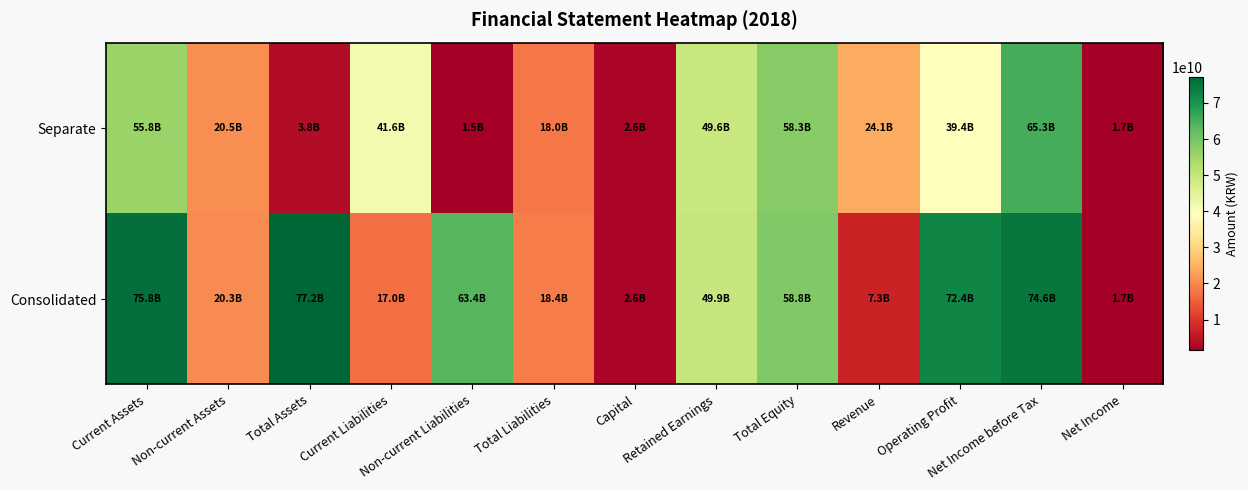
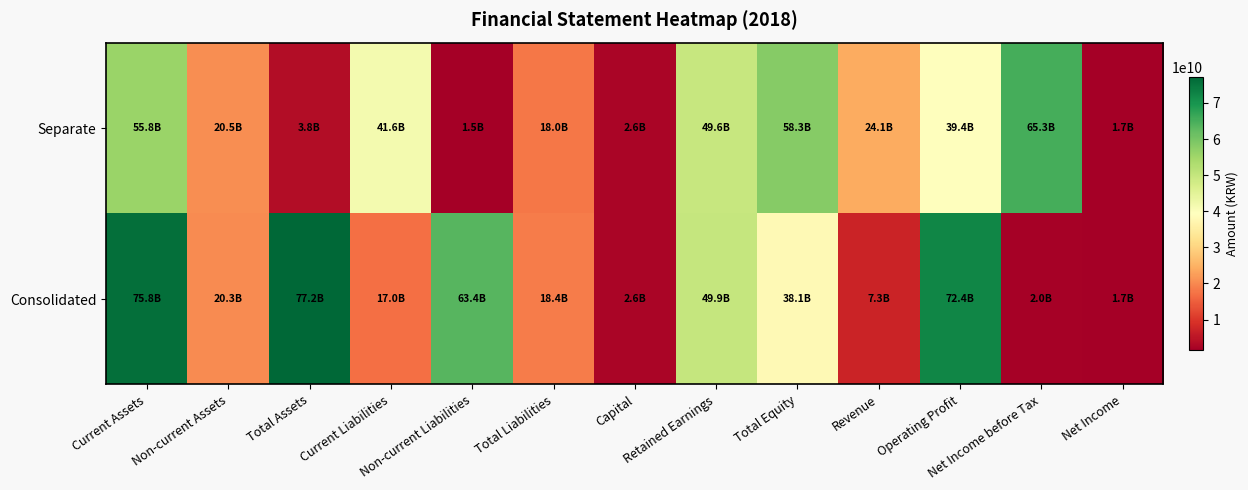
Consolidated, Total Equity: 58.8B -> 38.1B
Consolidated, Net Income before Tax: 74.6B -> 2.0B
